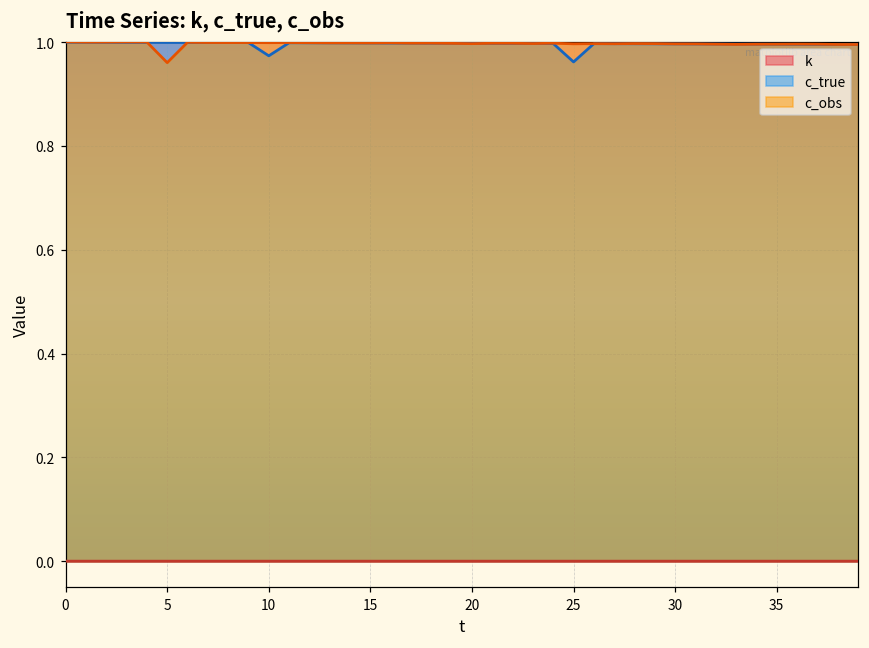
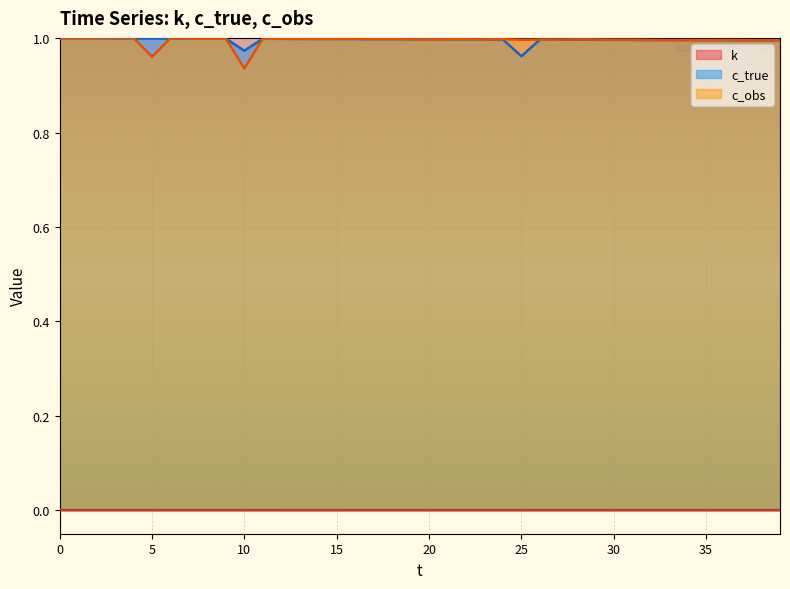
c_obs, 10: 1.00 -> 0.94
